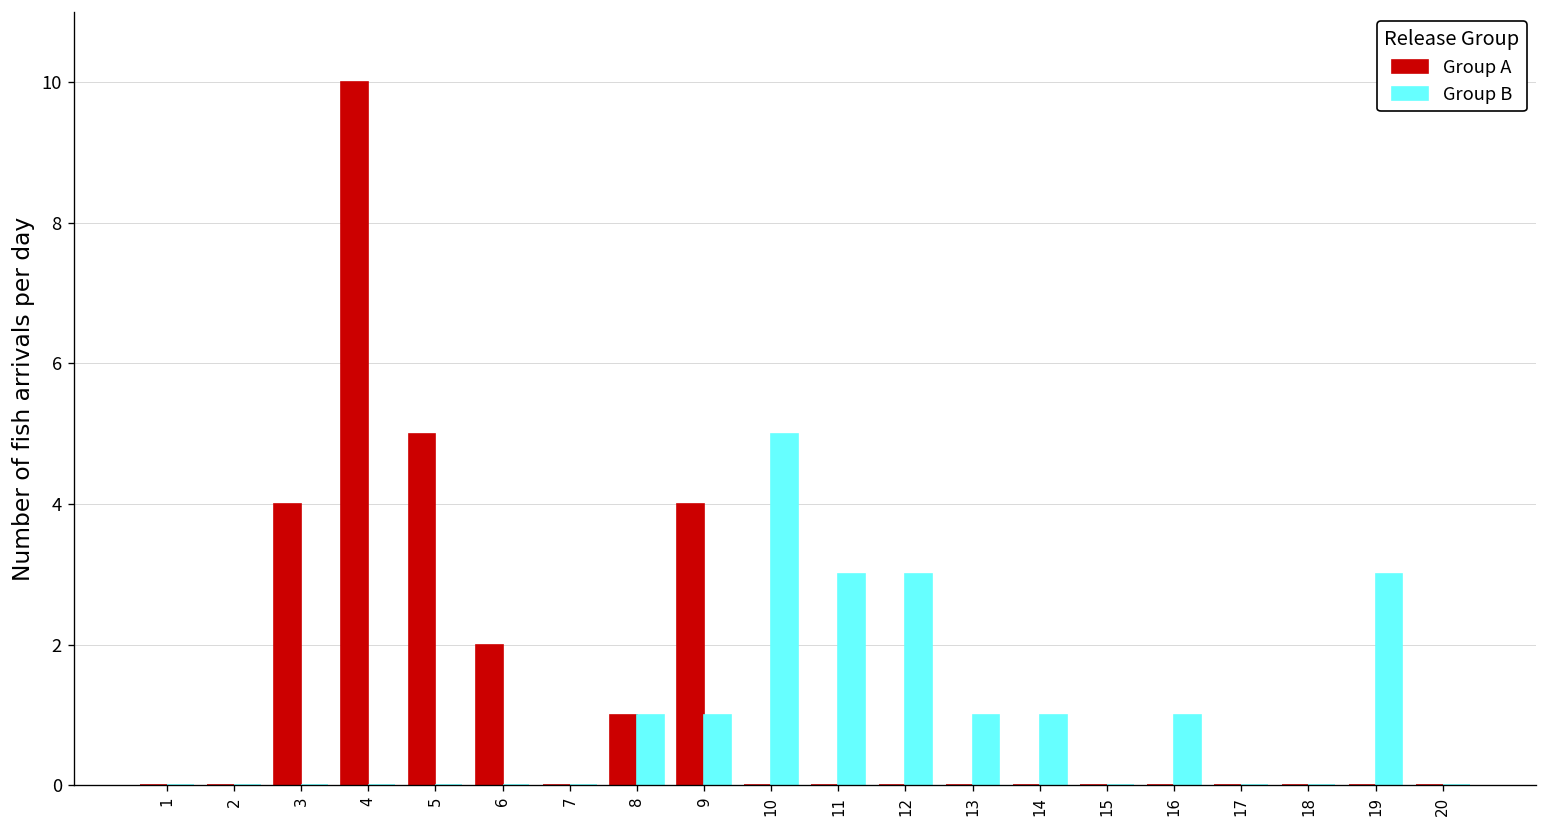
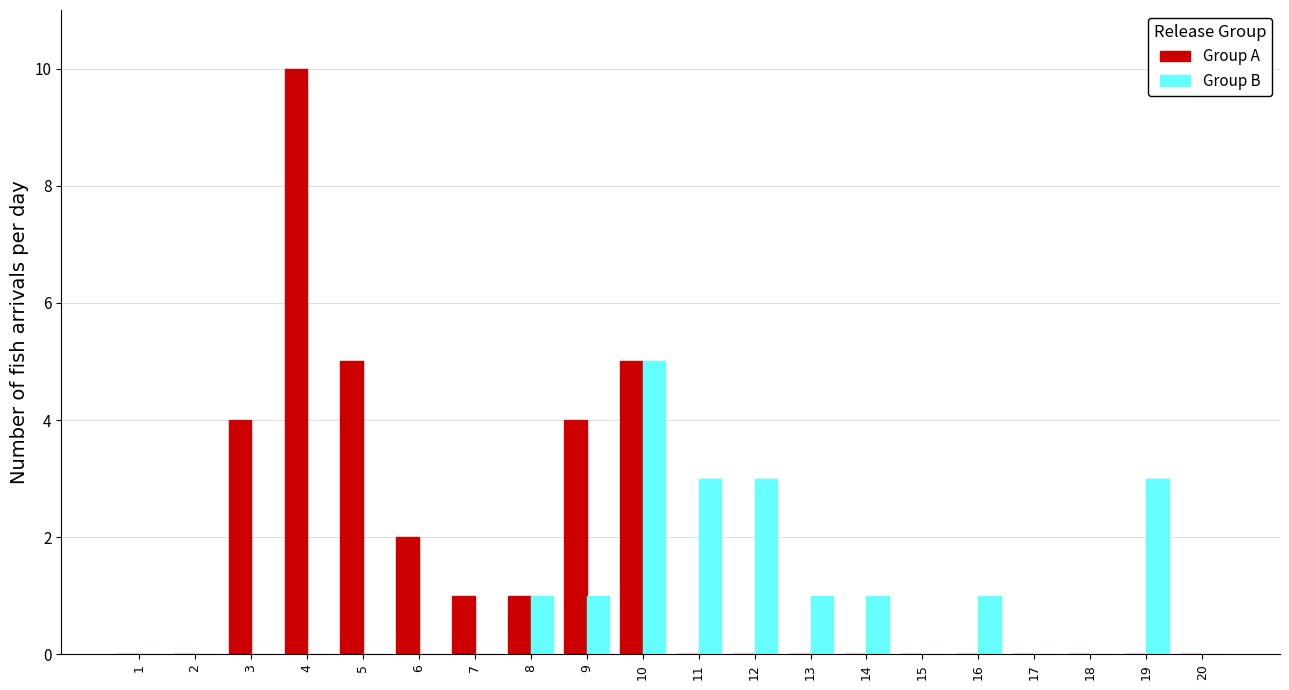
Group A, 7: 0 -> 1
Group A, 10: 0 -> 5
